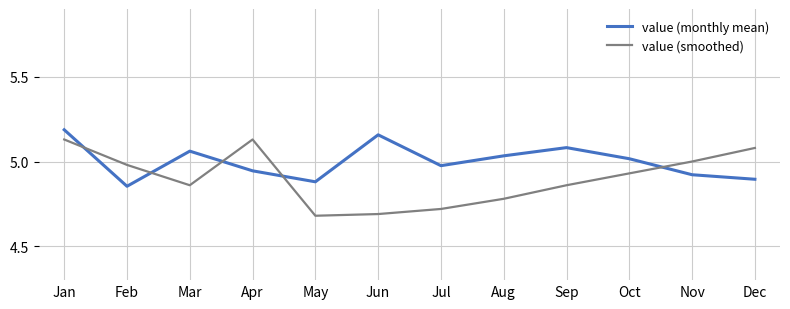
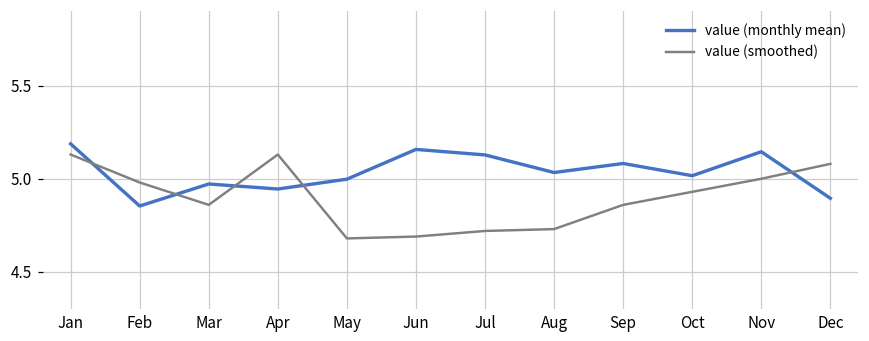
value (monthly mean), Mar: 5.06 -> 4.97
value (monthly mean), May: 4.88 -> 5.00
value (monthly mean), Jul: 4.98 -> 5.13
value (smoothed), Aug: 4.78 -> 4.73
value (monthly mean), Nov: 4.92 -> 5.15
